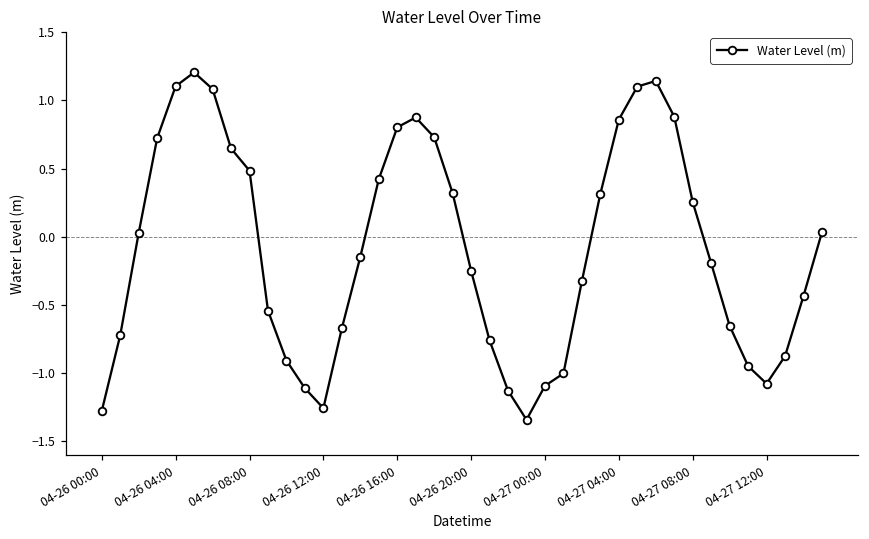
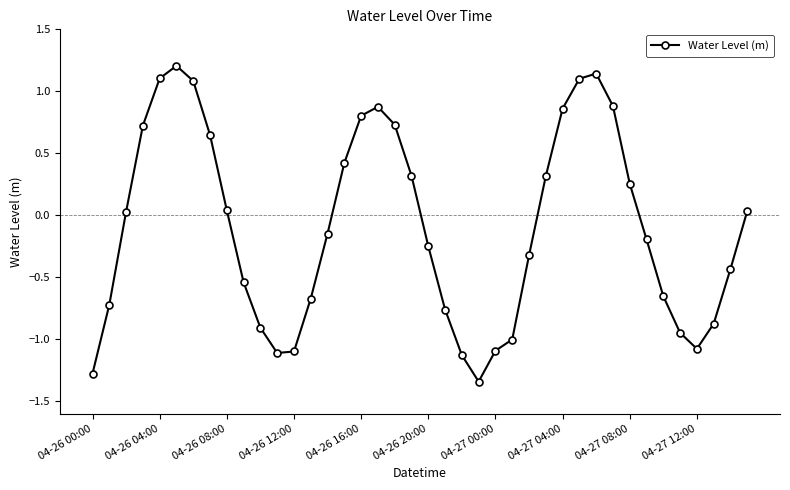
04-26 08:00: 0.48 -> 0.04
04-26 12:00: -1.26 -> -1.10
